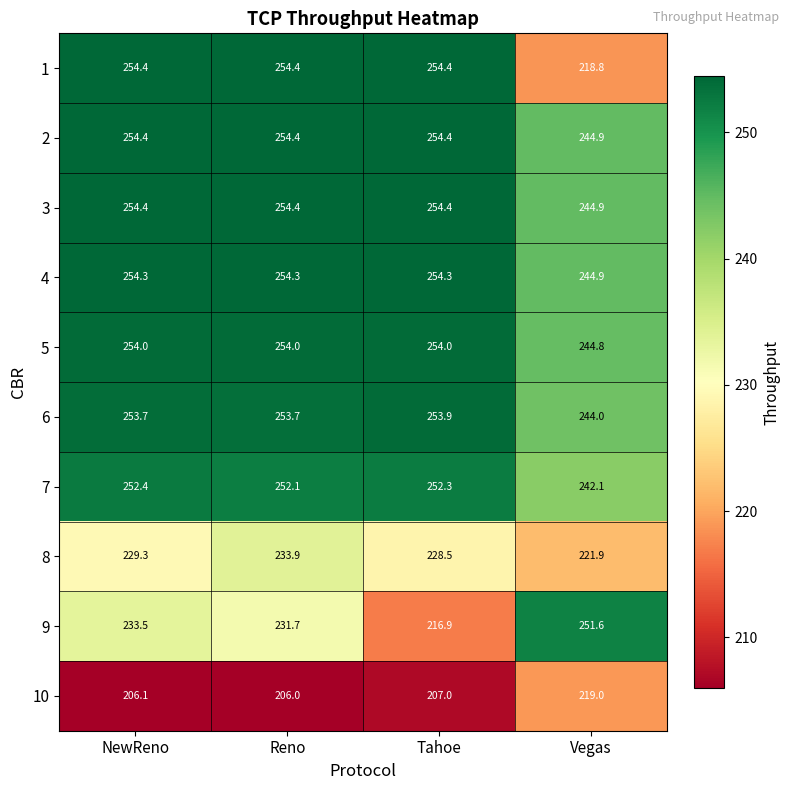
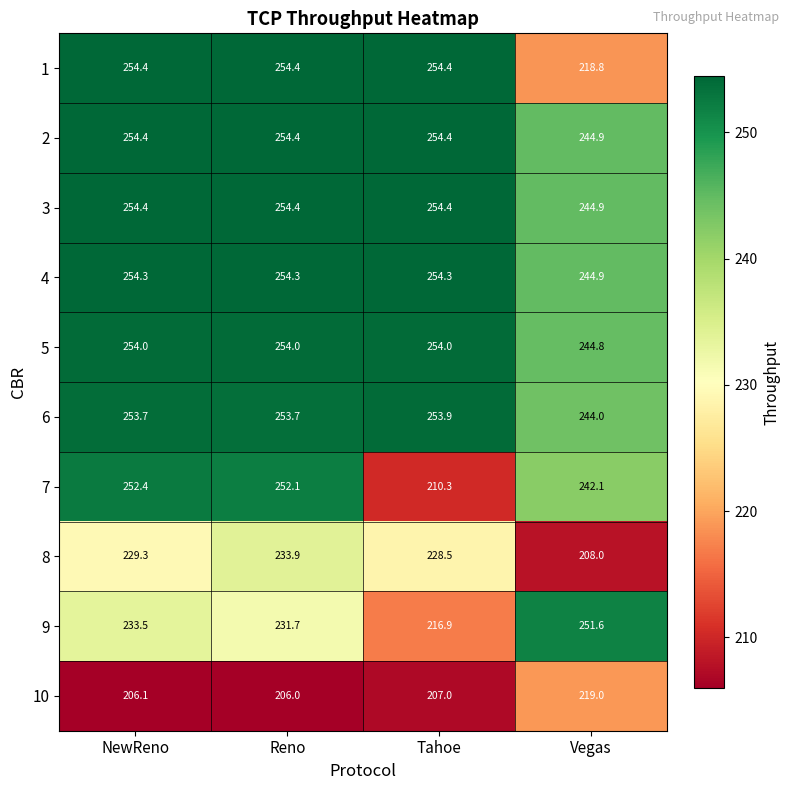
7, Tahoe: 252.3 -> 210.3
8, Vegas: 221.9 -> 208.0
